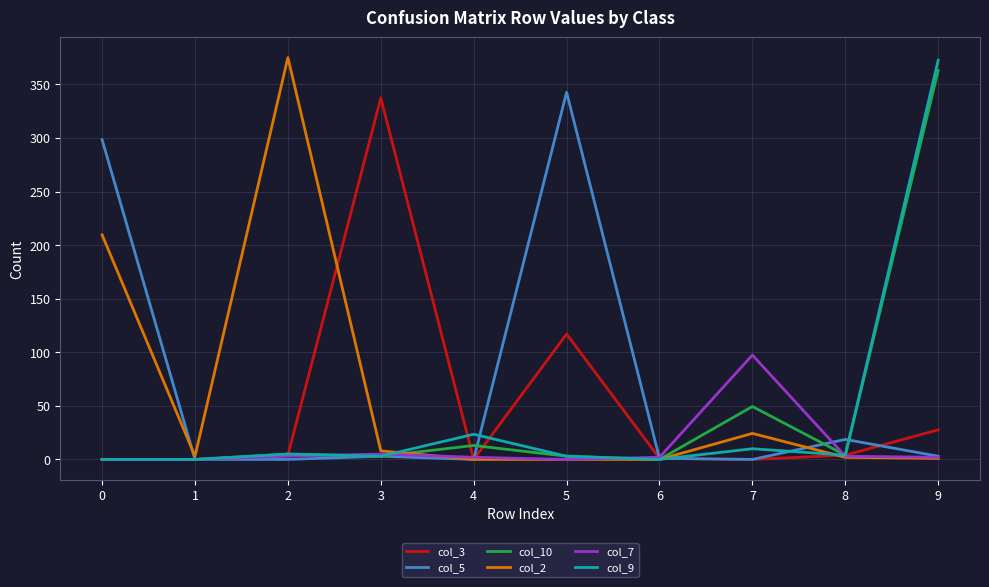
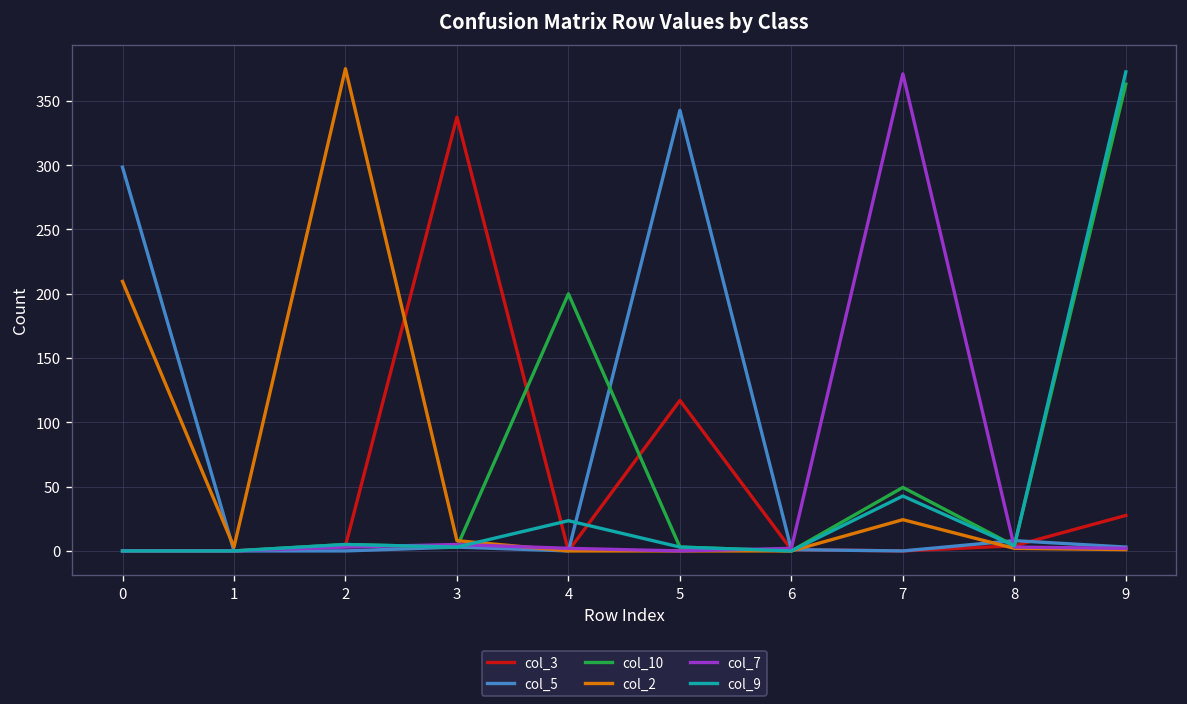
col_10, 4: 13 -> 200
col_7, 7: 97 -> 371
col_9, 7: 10 -> 43
col_5, 8: 19 -> 8
